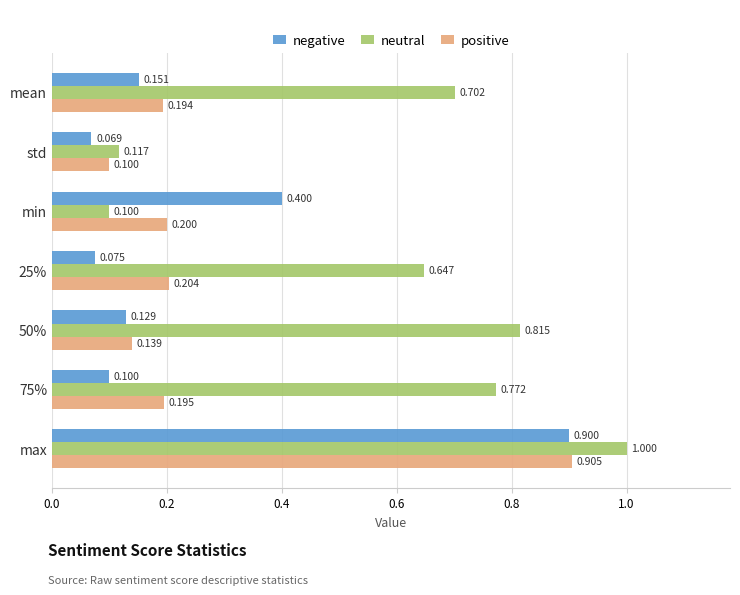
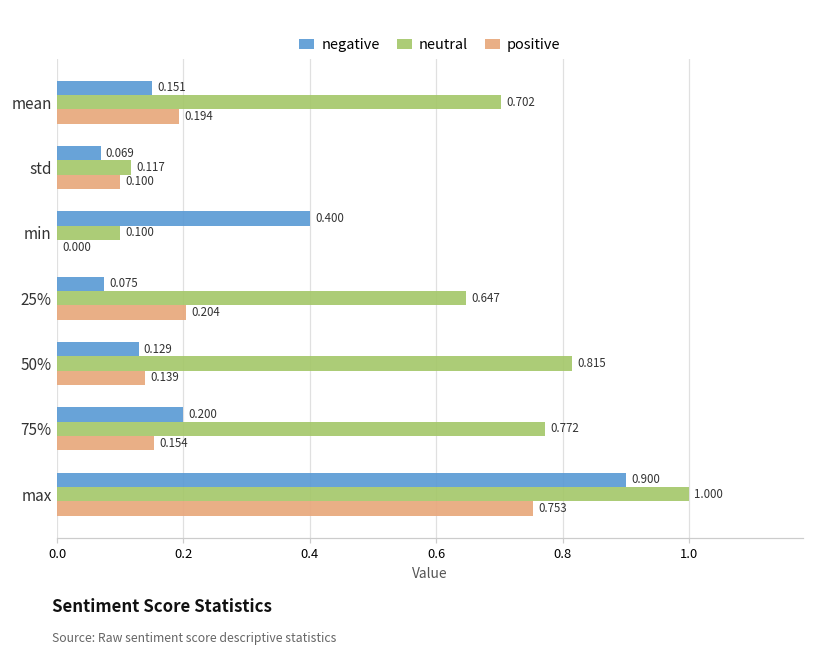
positive, min: 0.200 -> 0.000
negative, 75%: 0.100 -> 0.200
positive, 75%: 0.195 -> 0.154
positive, max: 0.905 -> 0.753
